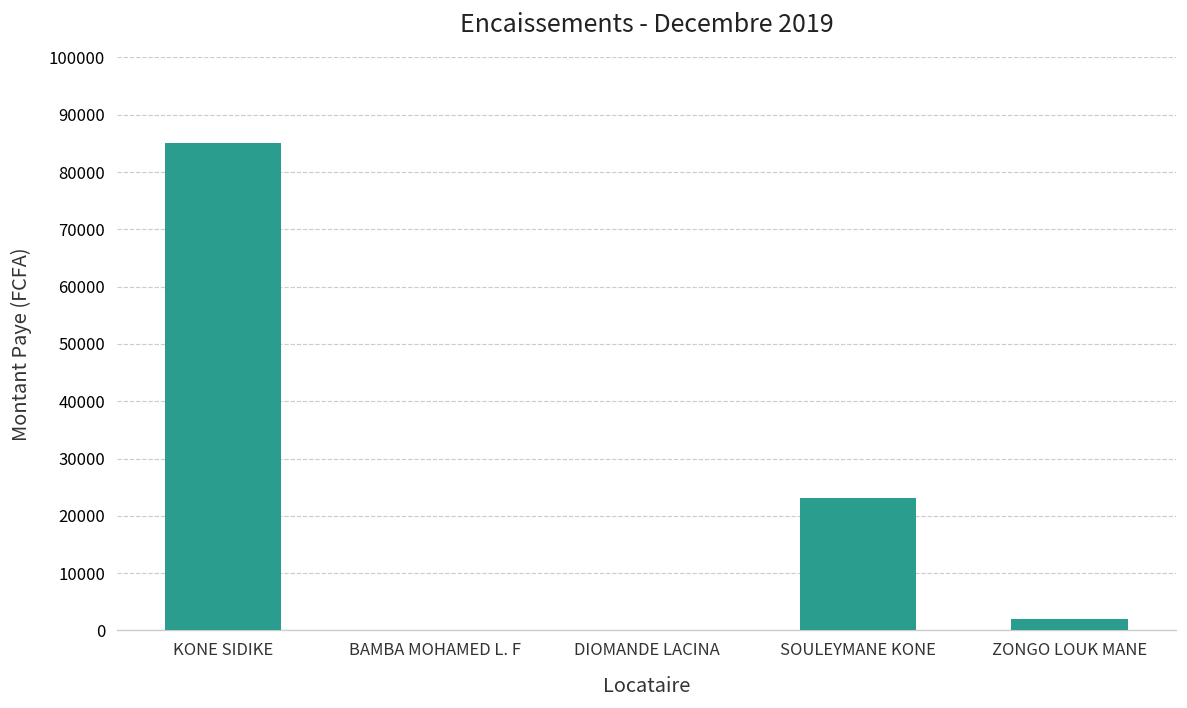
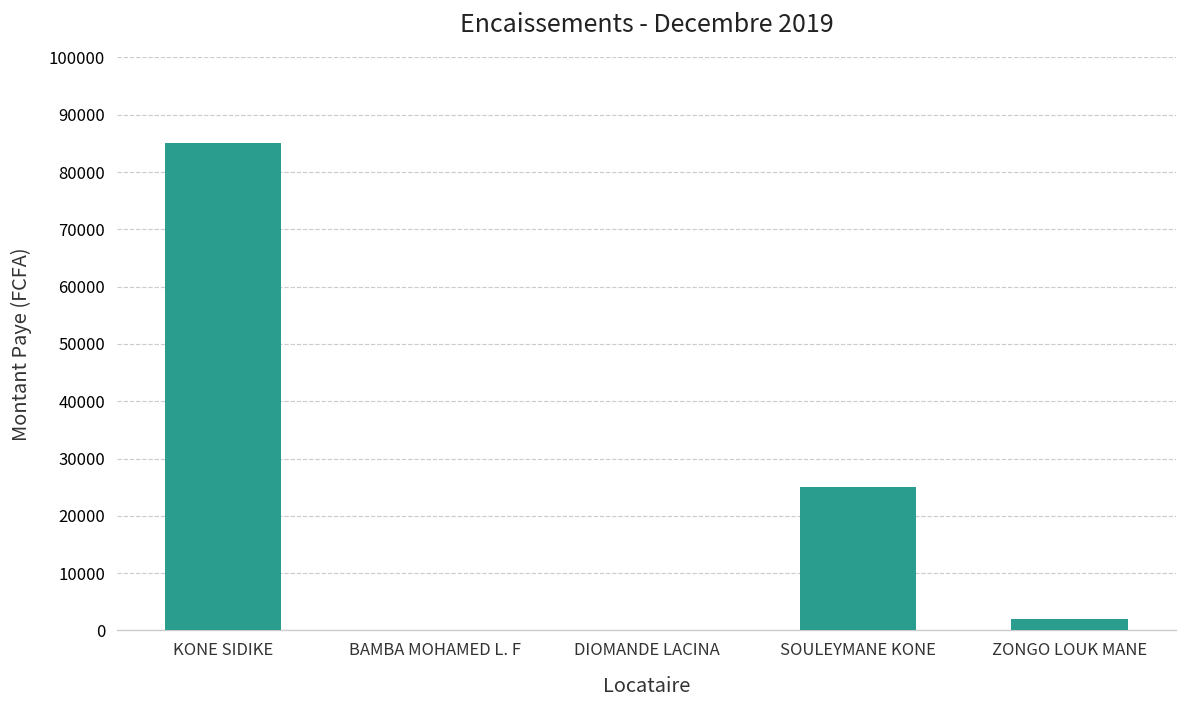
SOULEYMANE KONE: 23000 -> 25000
